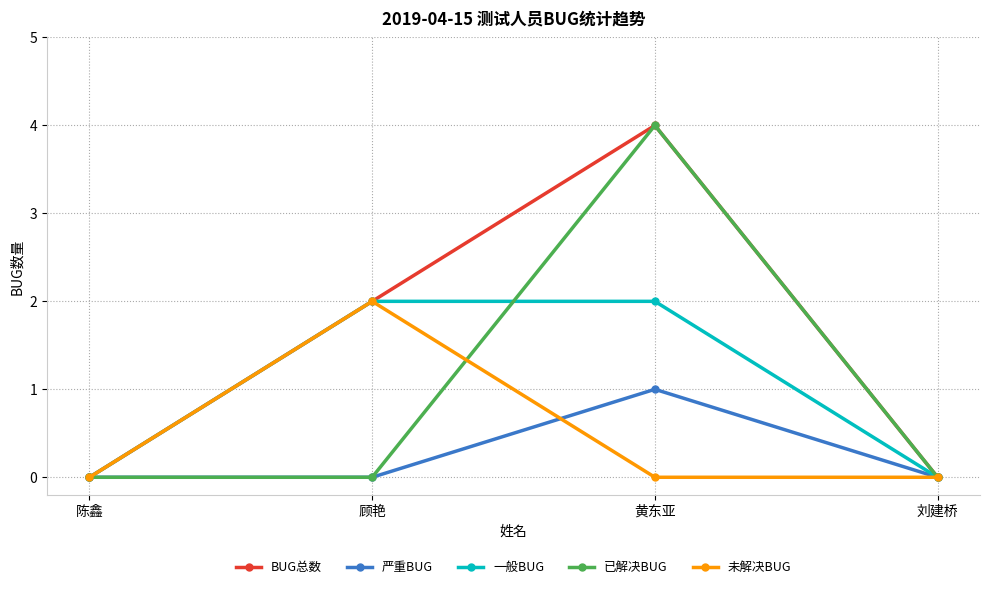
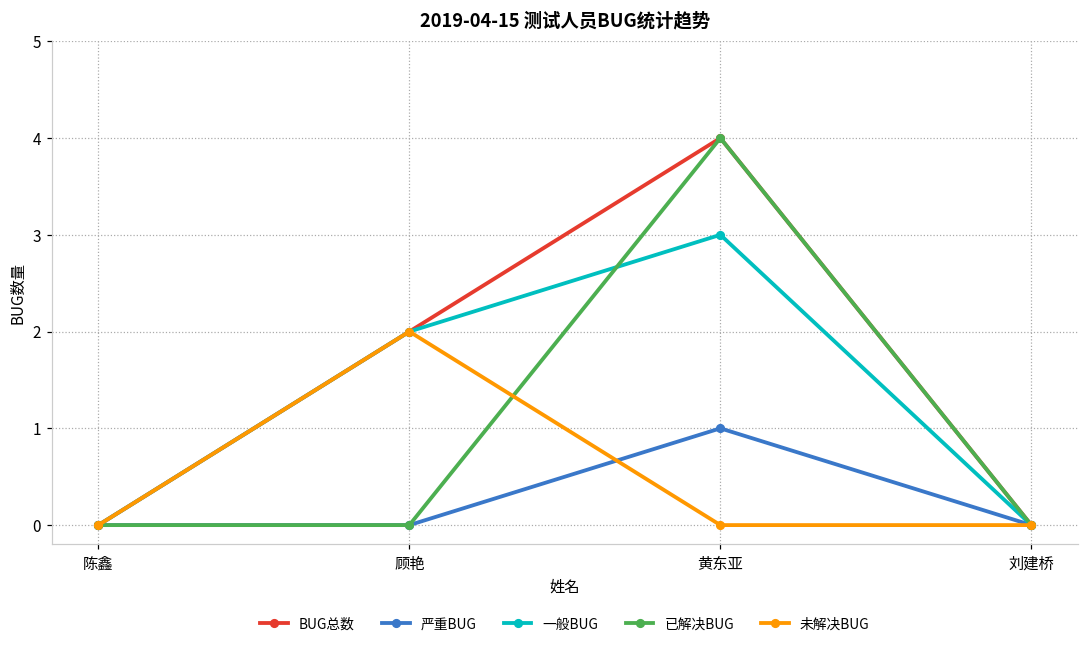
一般BUG, 黄东亚: 2 -> 3
